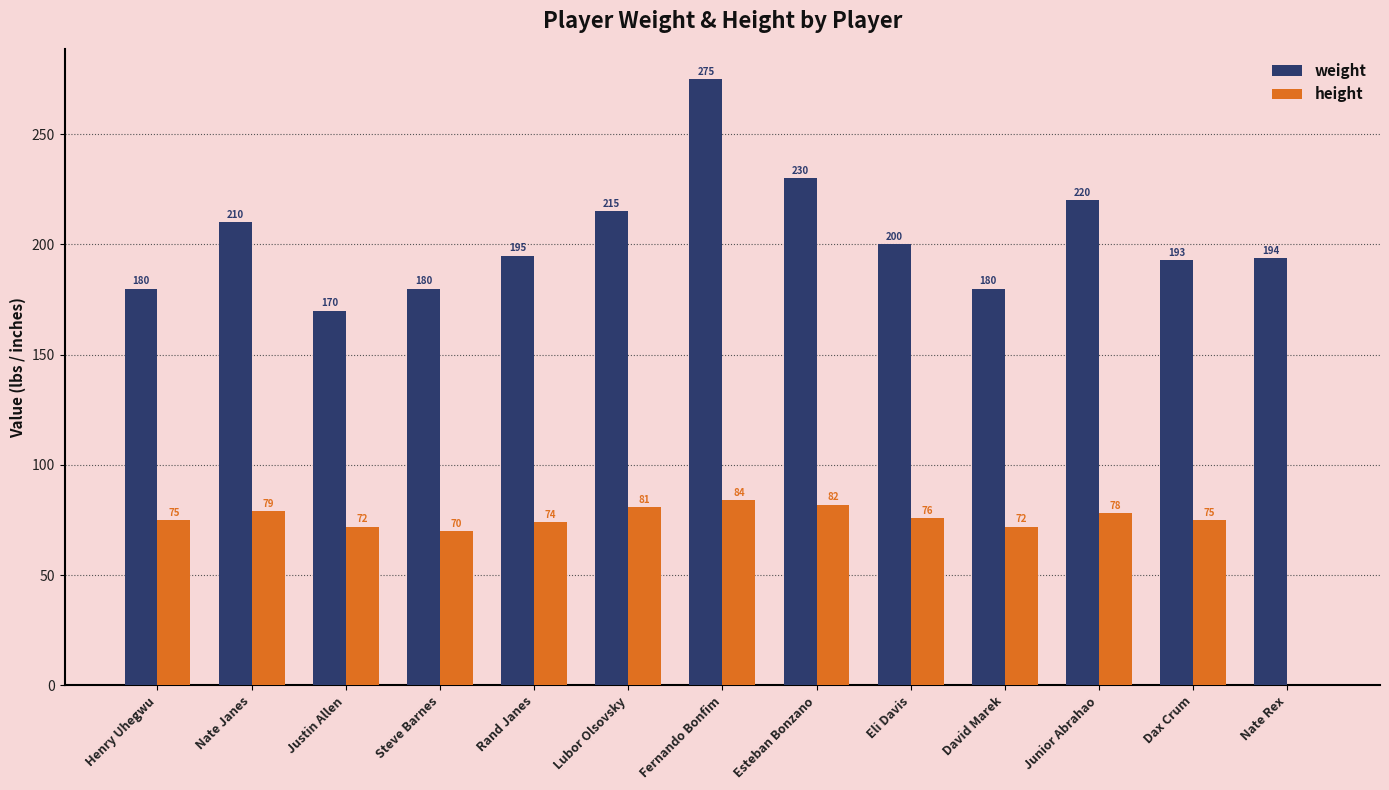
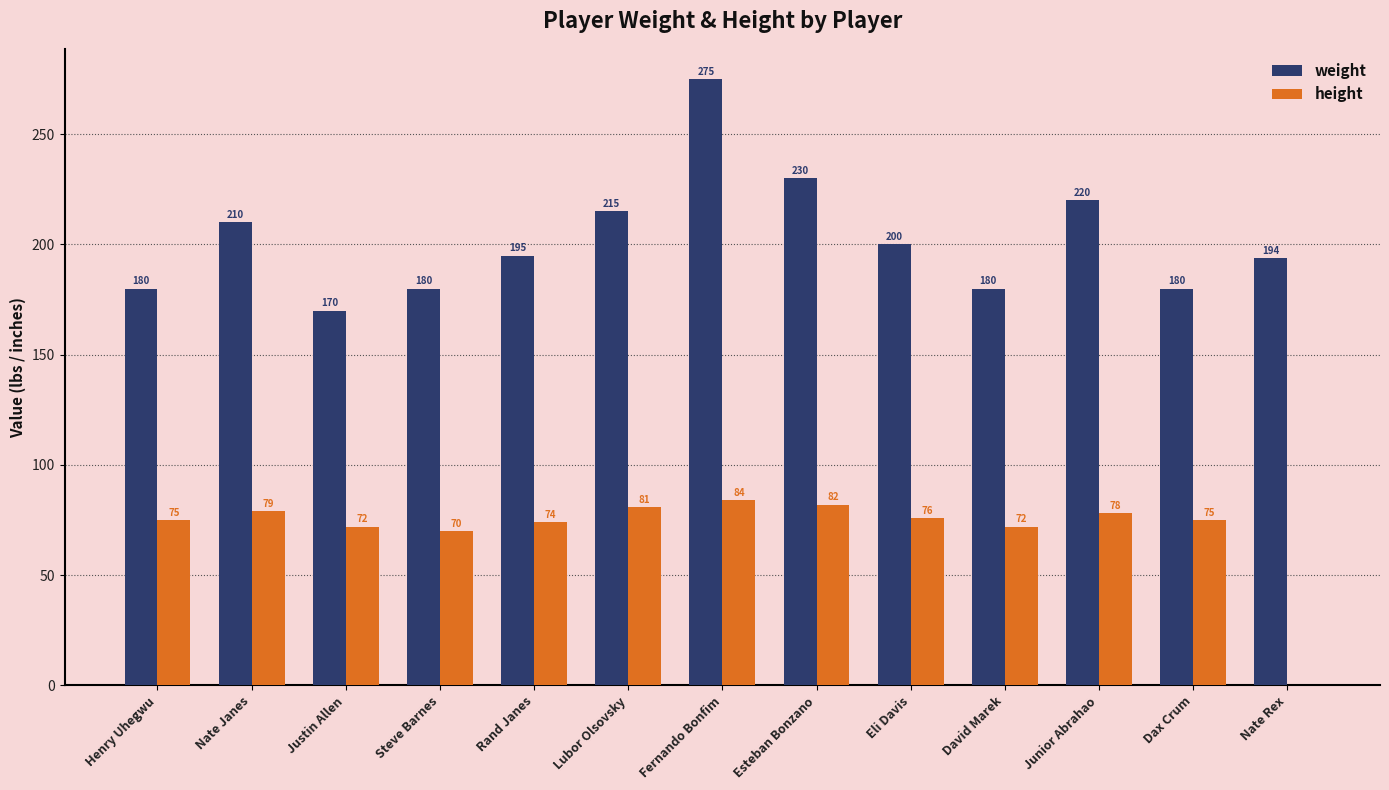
weight, Dax Crum: 193 -> 180
